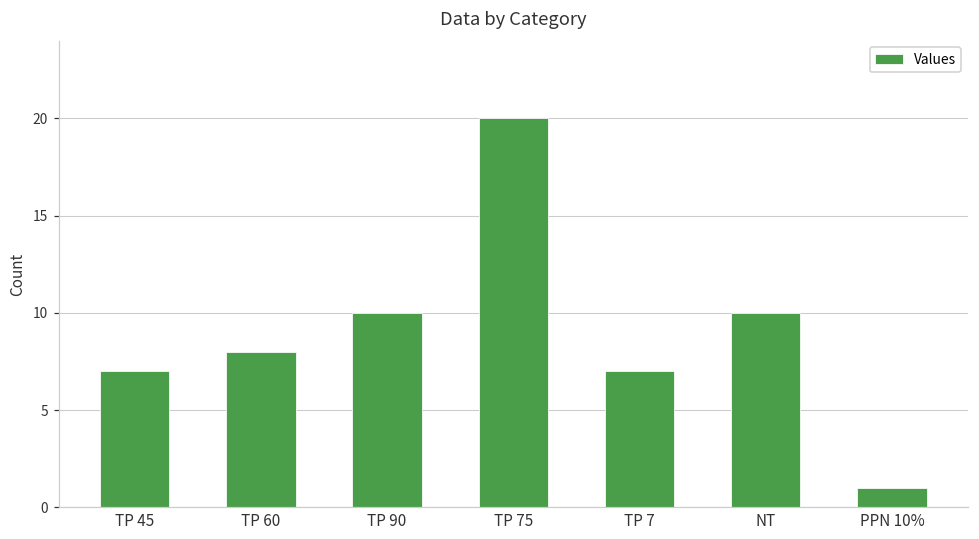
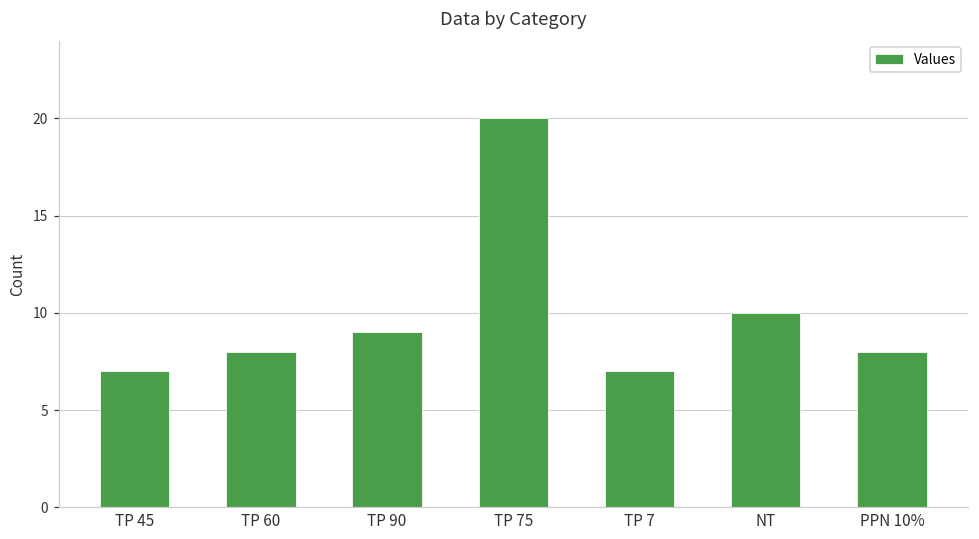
TP 90: 10 -> 9
PPN 10%: 1 -> 8
